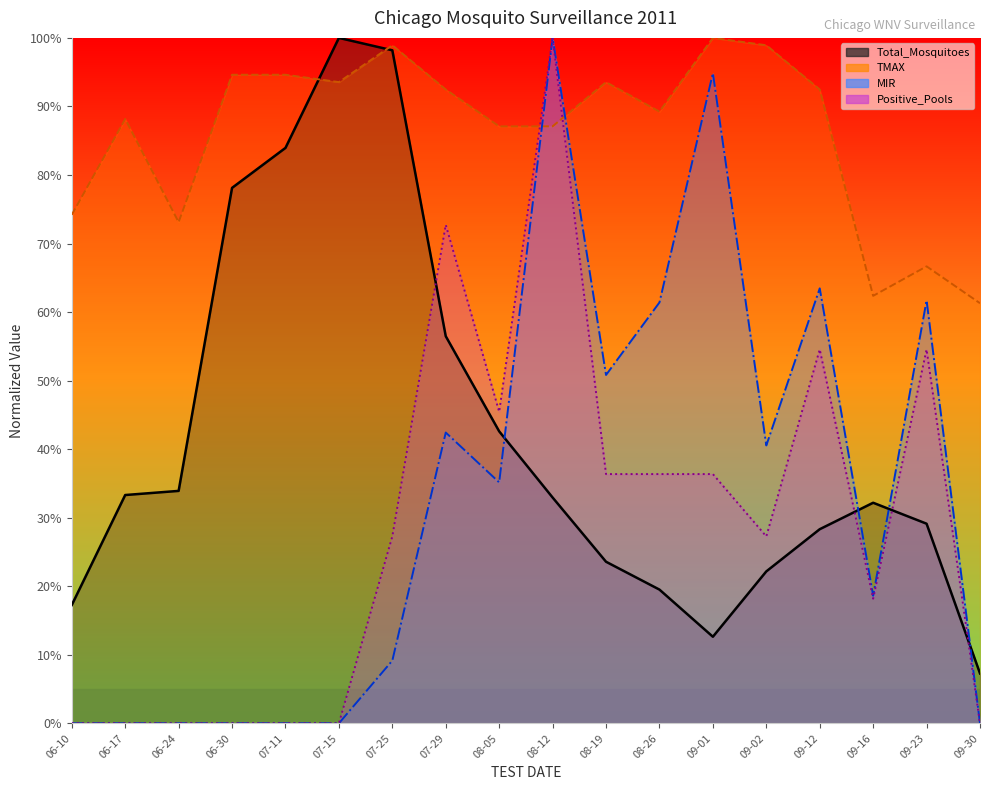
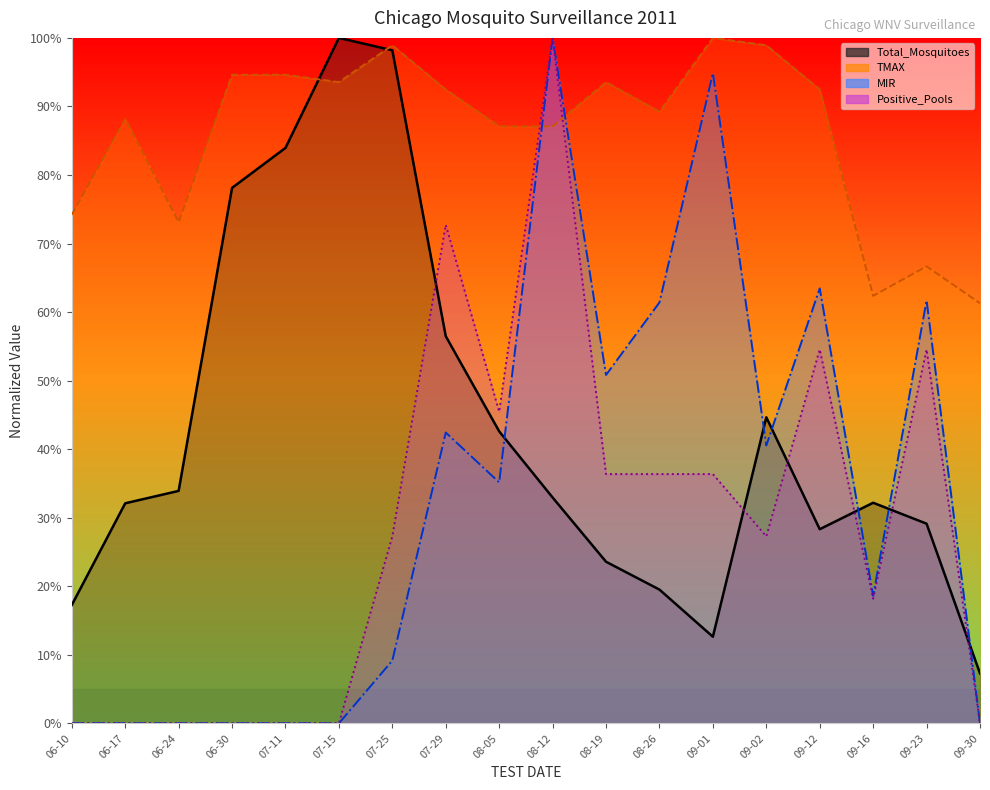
Total_Mosquitoes, 06-17: 33% -> 32%
Total_Mosquitoes, 09-02: 22% -> 45%
